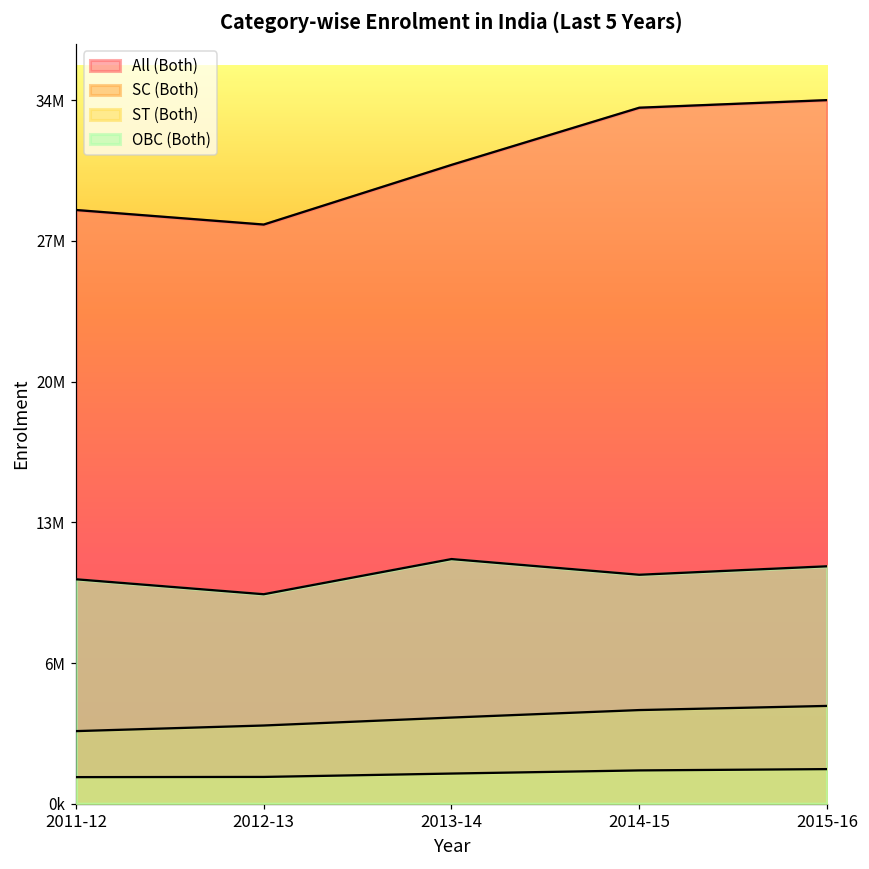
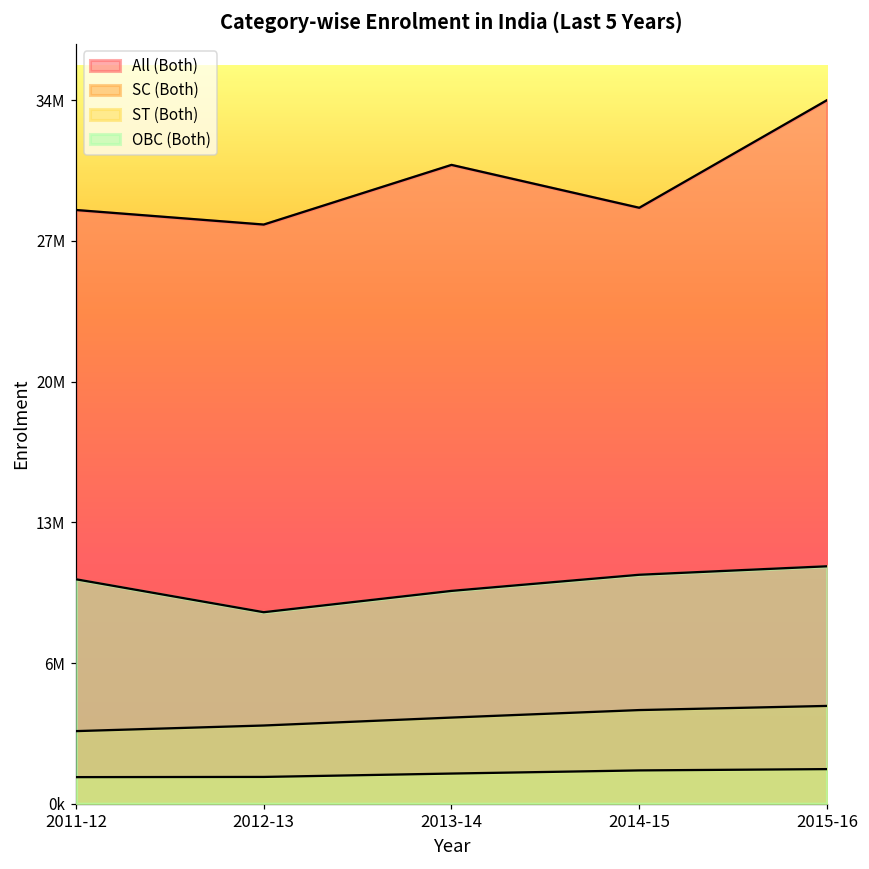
OBC (Both), 2012-13: 10300000 -> 9400000
OBC (Both), 2013-14: 12000000 -> 10500000
All (Both), 2014-15: 34200000 -> 29300000
